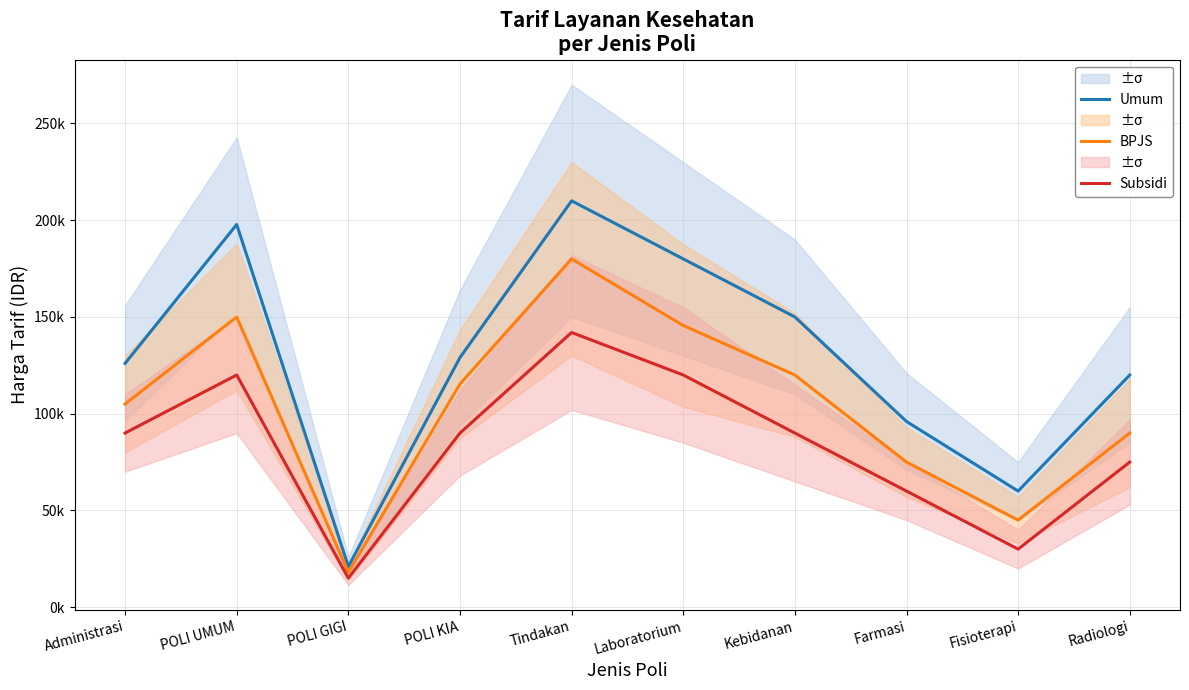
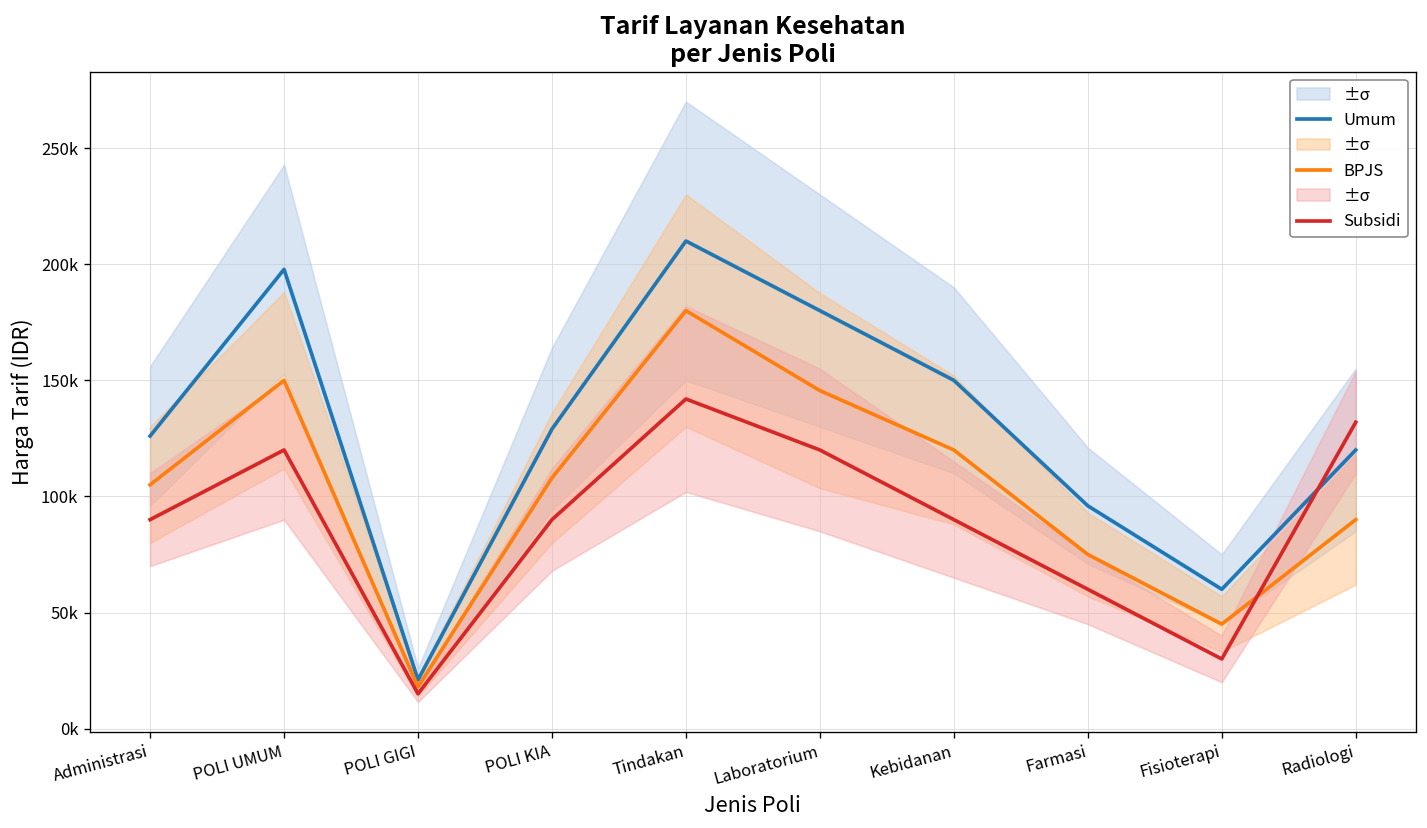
BPJS, POLI KIA: 115000 -> 108000
Subsidi, Radiologi: 75000 -> 132000
